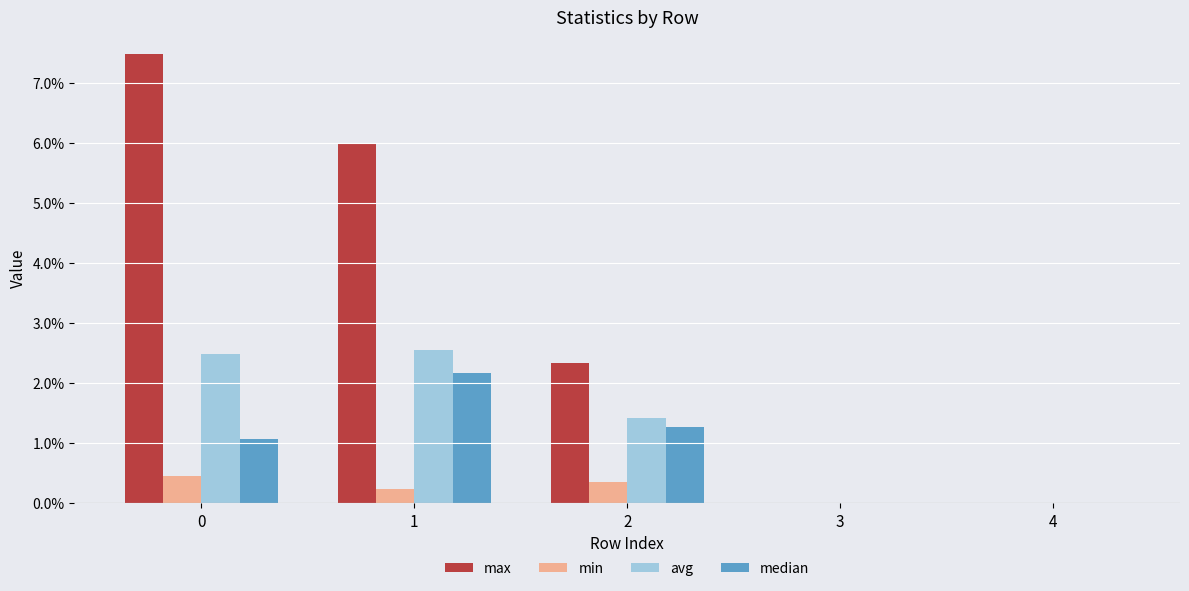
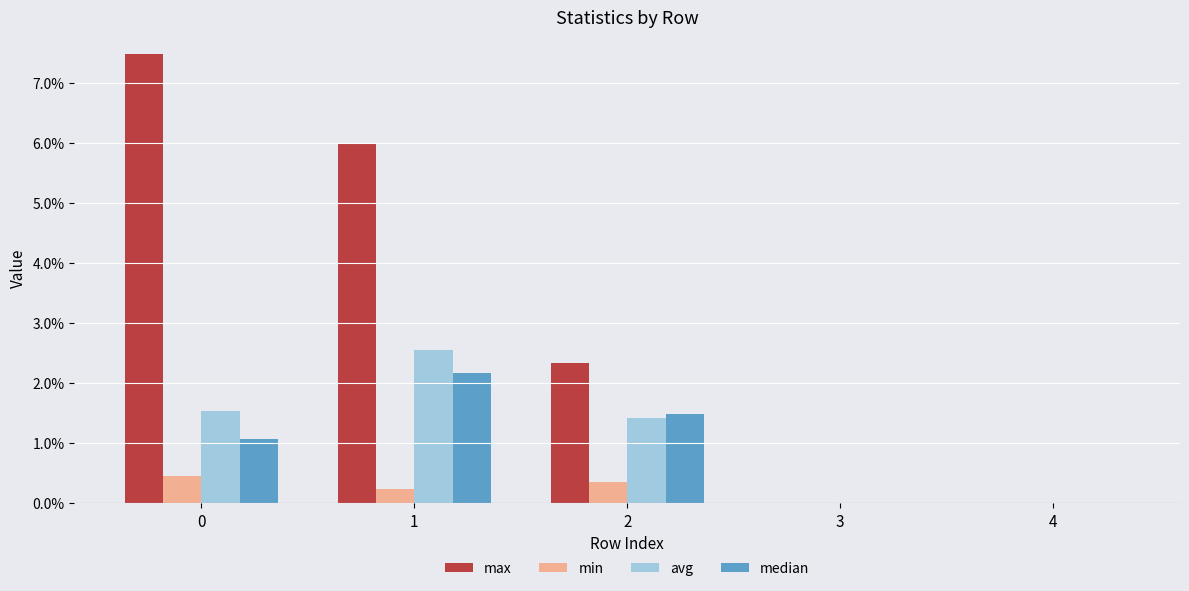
avg, 0: 2.5% -> 1.5%
median, 2: 1.3% -> 1.5%
